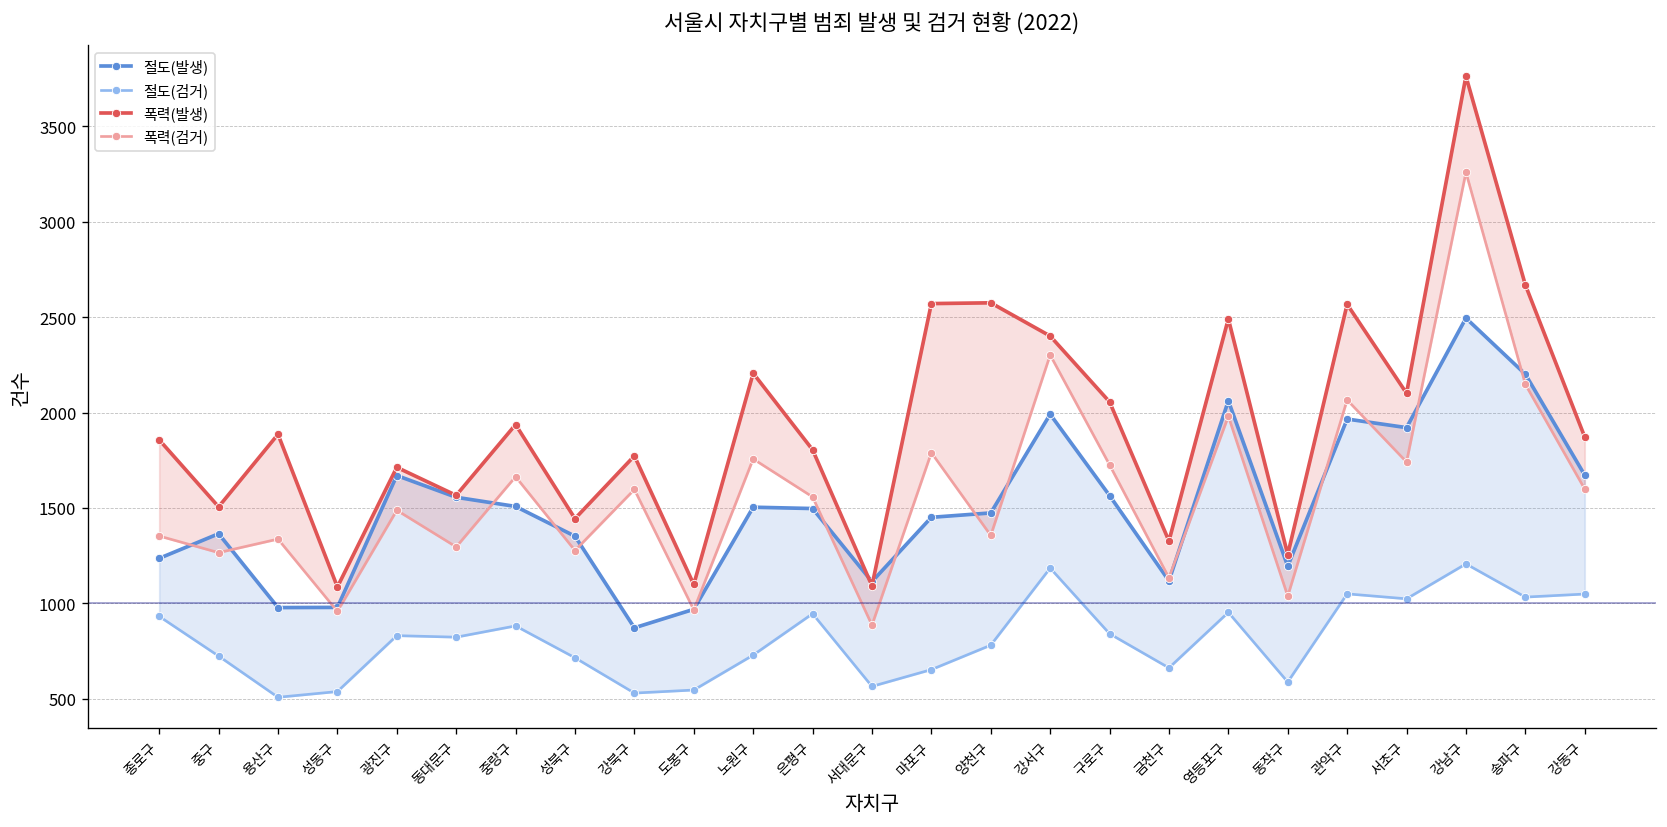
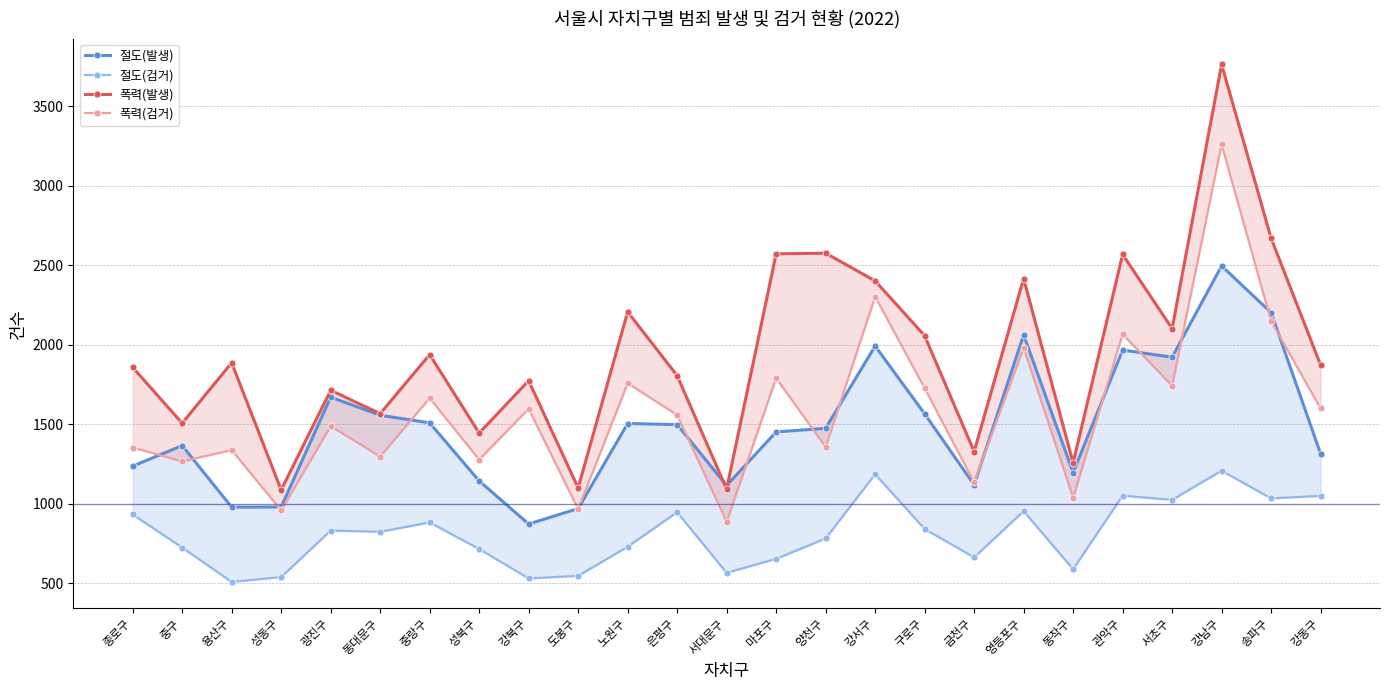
절도(발생), 성북구: 1350 -> 1140
폭력(발생), 영등포구: 2490 -> 2420
절도(발생), 강동구: 1670 -> 1310
